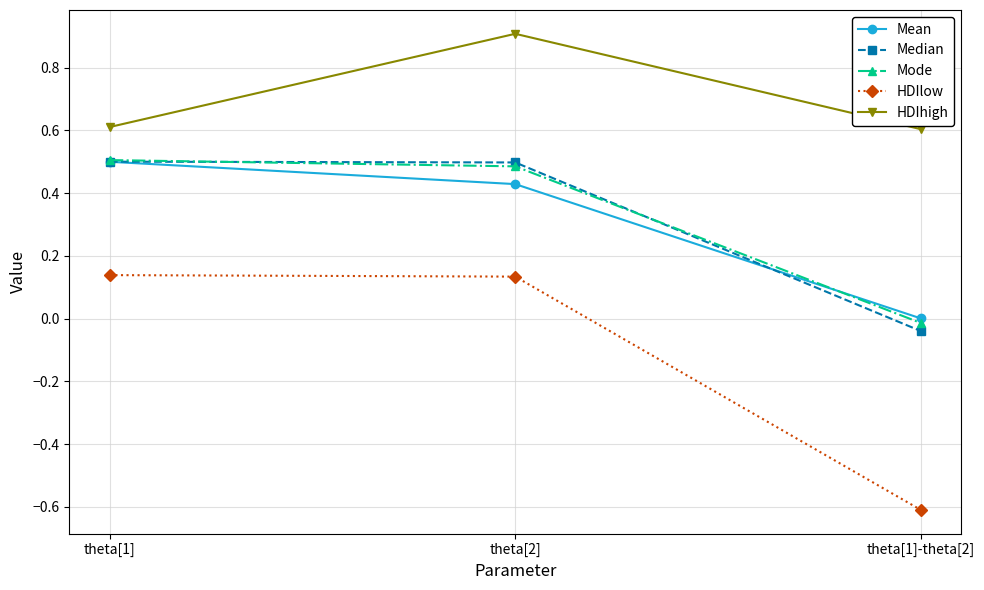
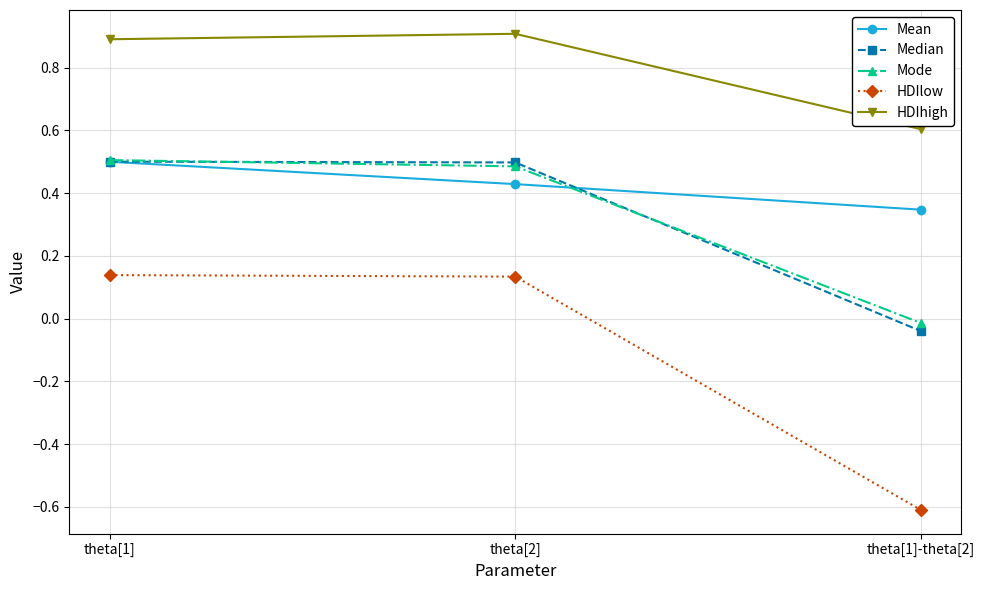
HDIhigh, theta[1]: 0.61 -> 0.89
Mean, theta[1]-theta[2]: 0.00 -> 0.35
